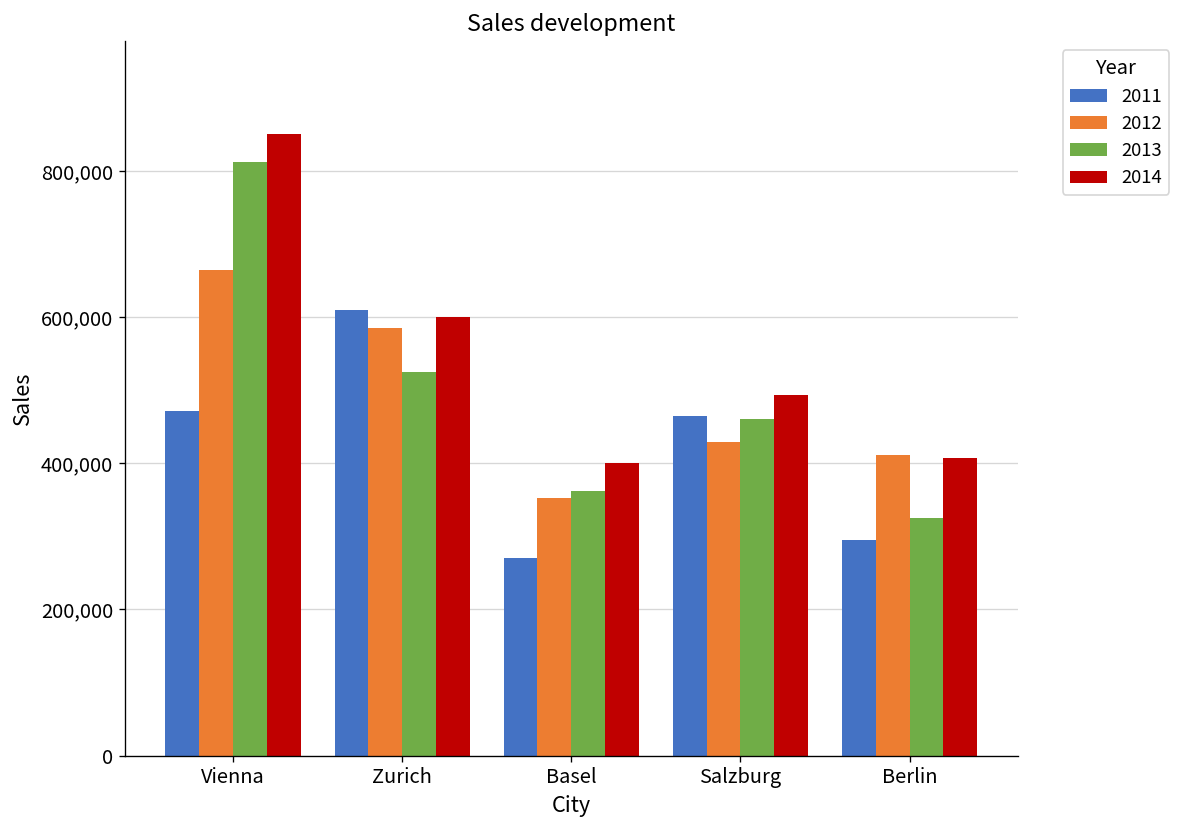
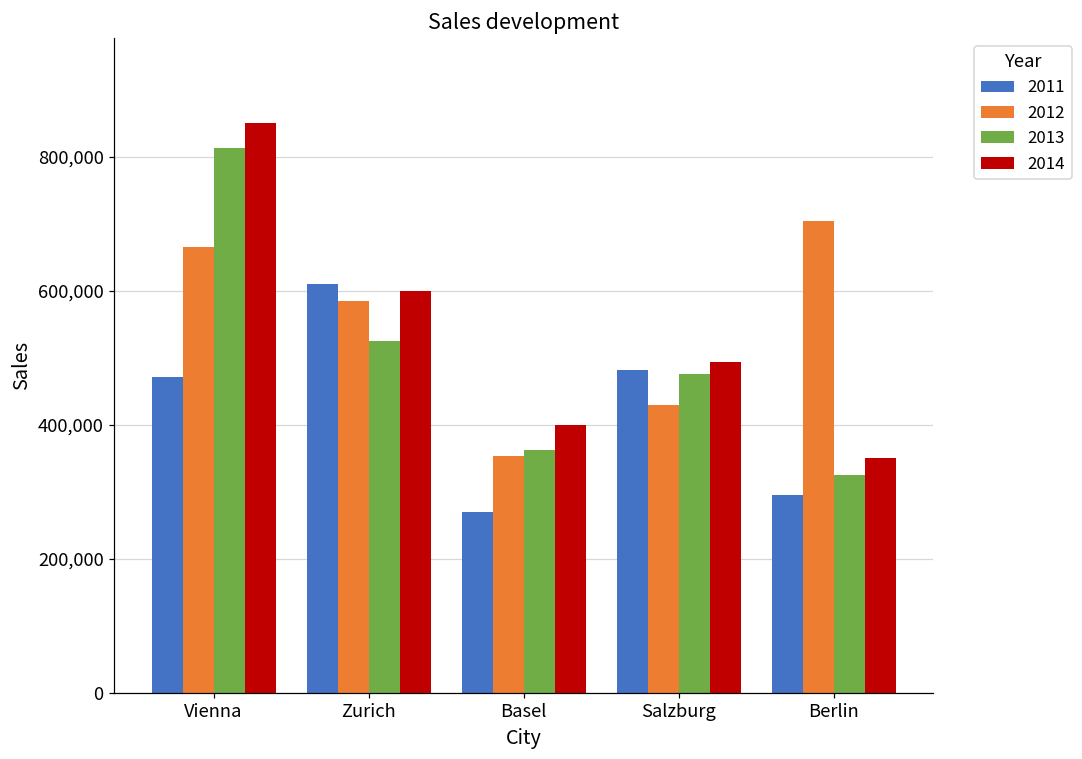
2011, Salzburg: 470,000 -> 480,000
2013, Salzburg: 460,000 -> 480,000
2012, Berlin: 410,000 -> 700,000
2014, Berlin: 410,000 -> 350,000
